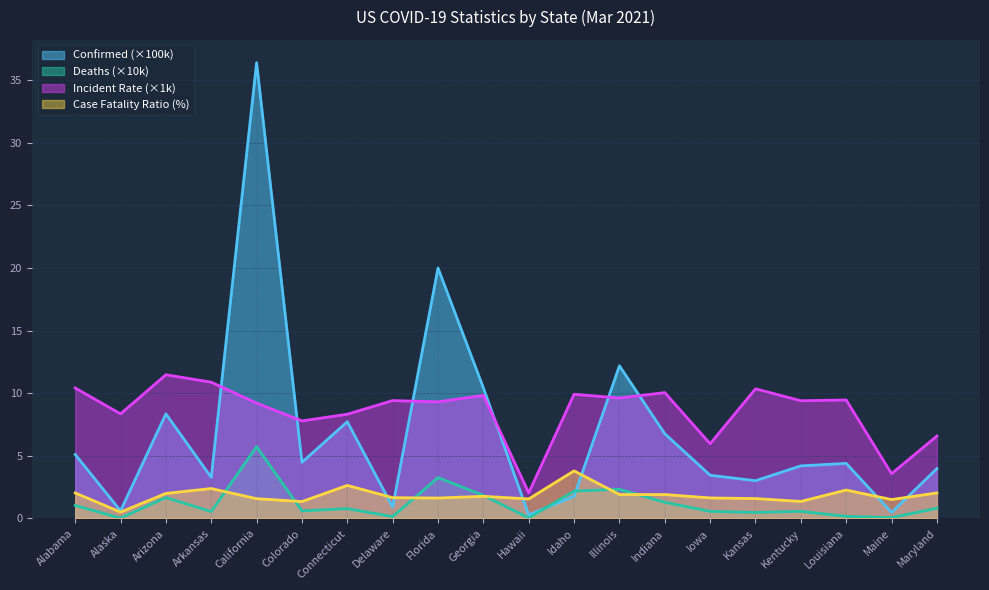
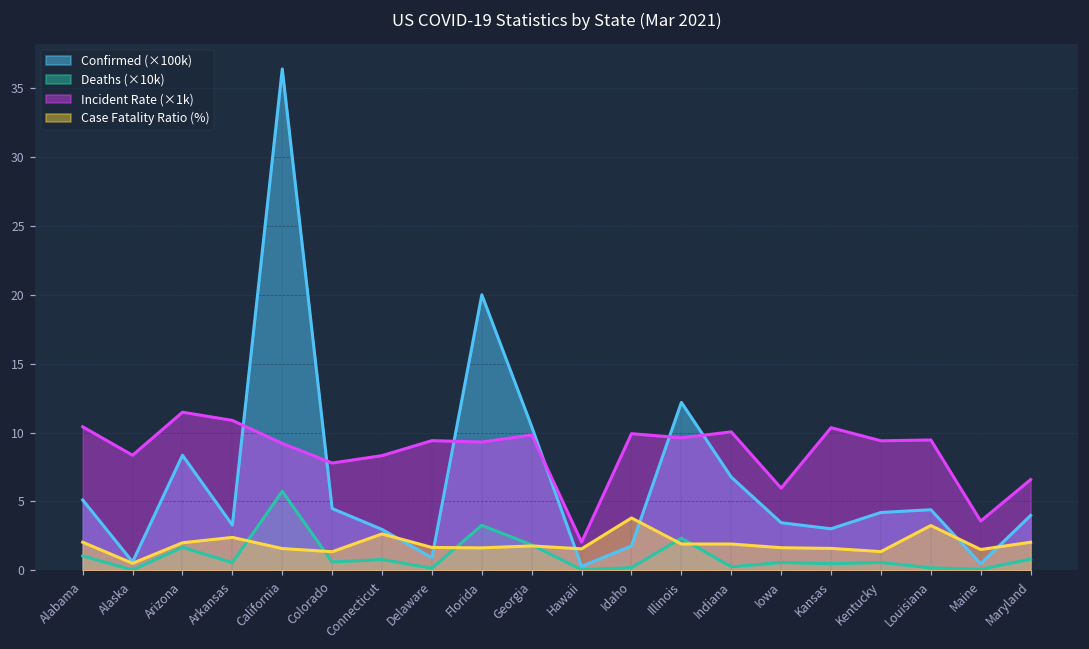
Confirmed (×100k), Connecticut: 7.7 -> 3.0
Deaths (×10k), Idaho: 2.2 -> 0.2
Deaths (×10k), Indiana: 1.3 -> 0.3
Case Fatality Ratio (%), Louisiana: 2.3 -> 3.3
